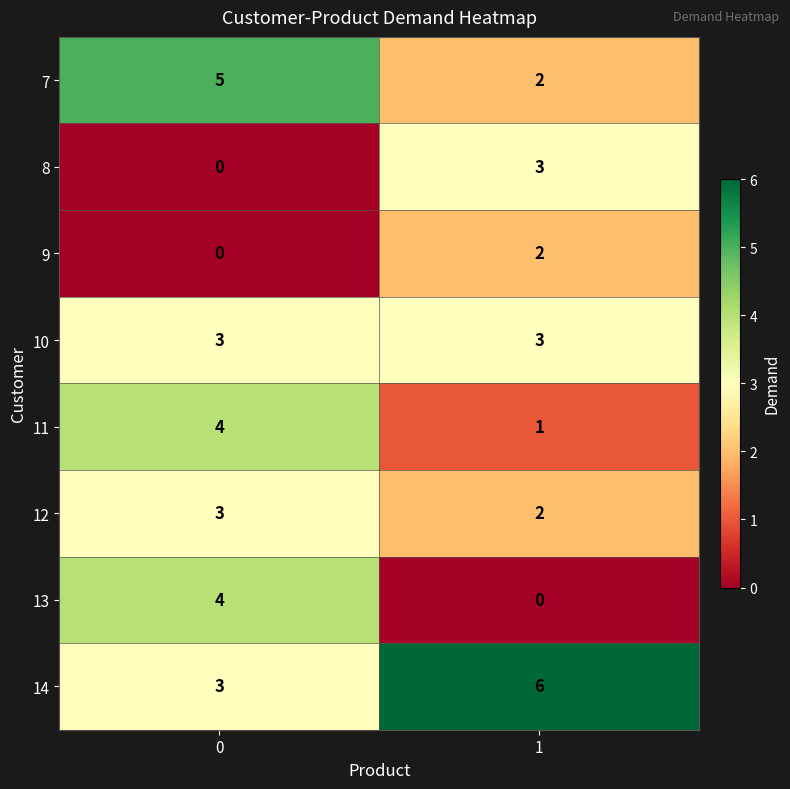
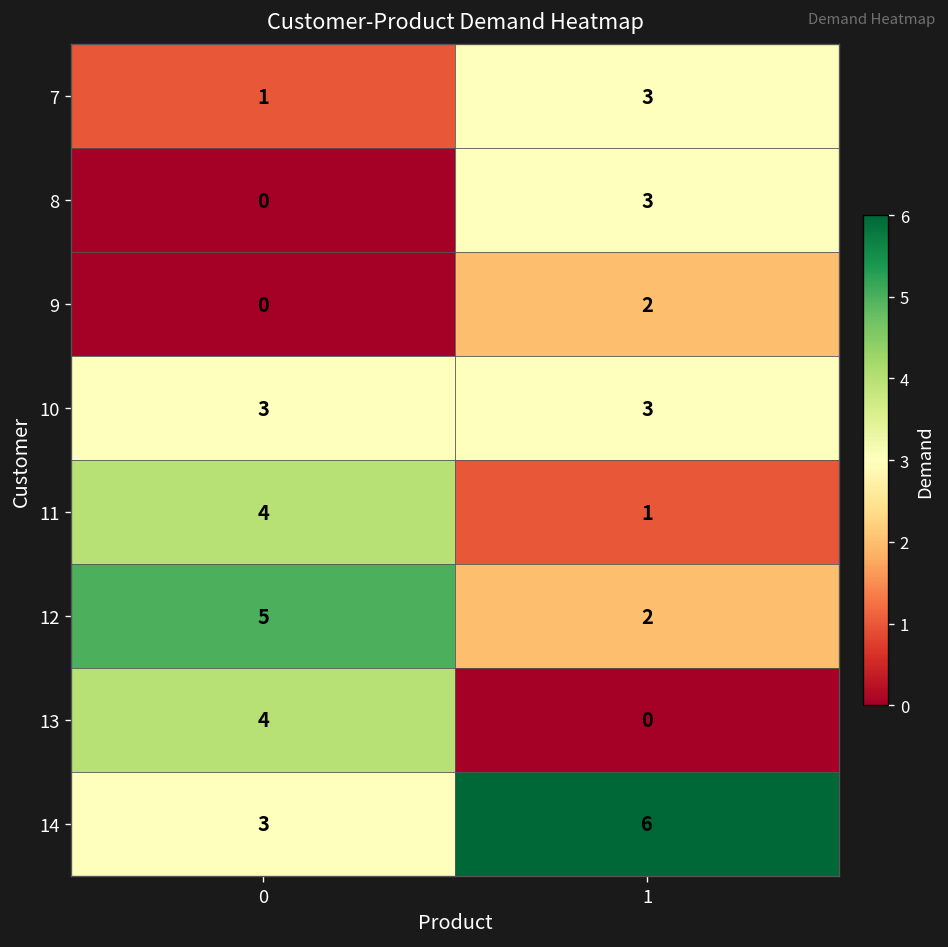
7, 0: 5 -> 1
7, 1: 2 -> 3
12, 0: 3 -> 5
